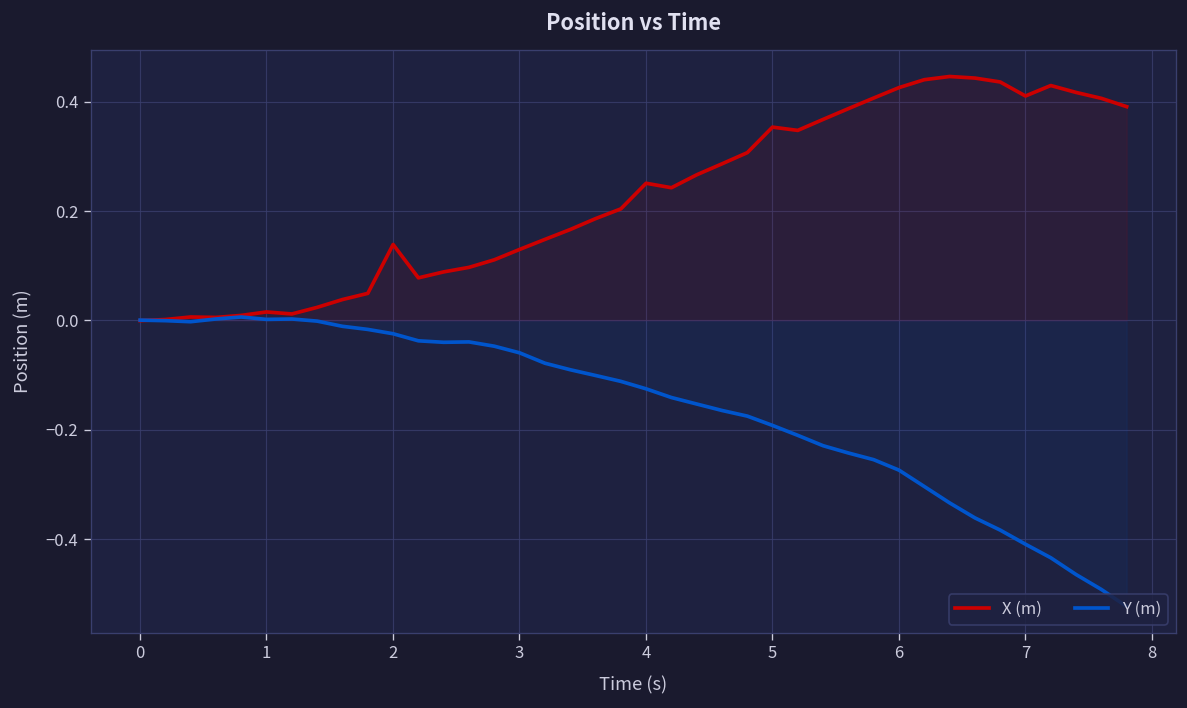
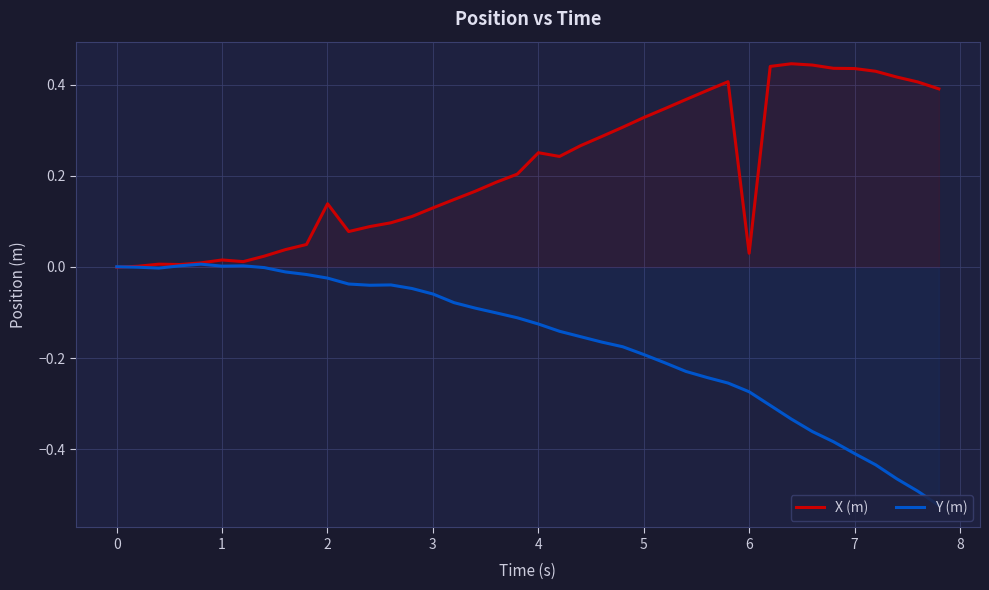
X (m), 5: 0.35 -> 0.33
X (m), 6: 0.43 -> 0.03
X (m), 7: 0.41 -> 0.44
